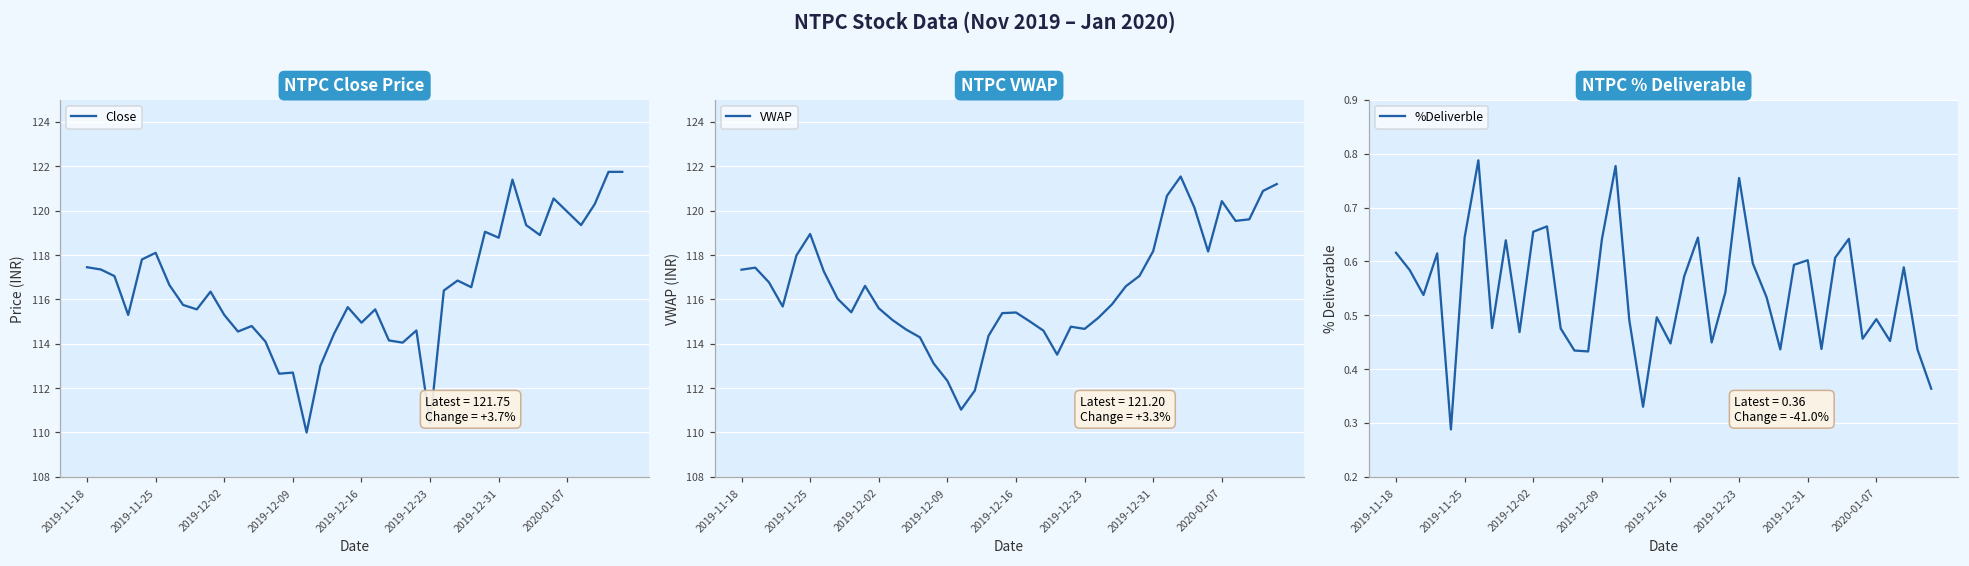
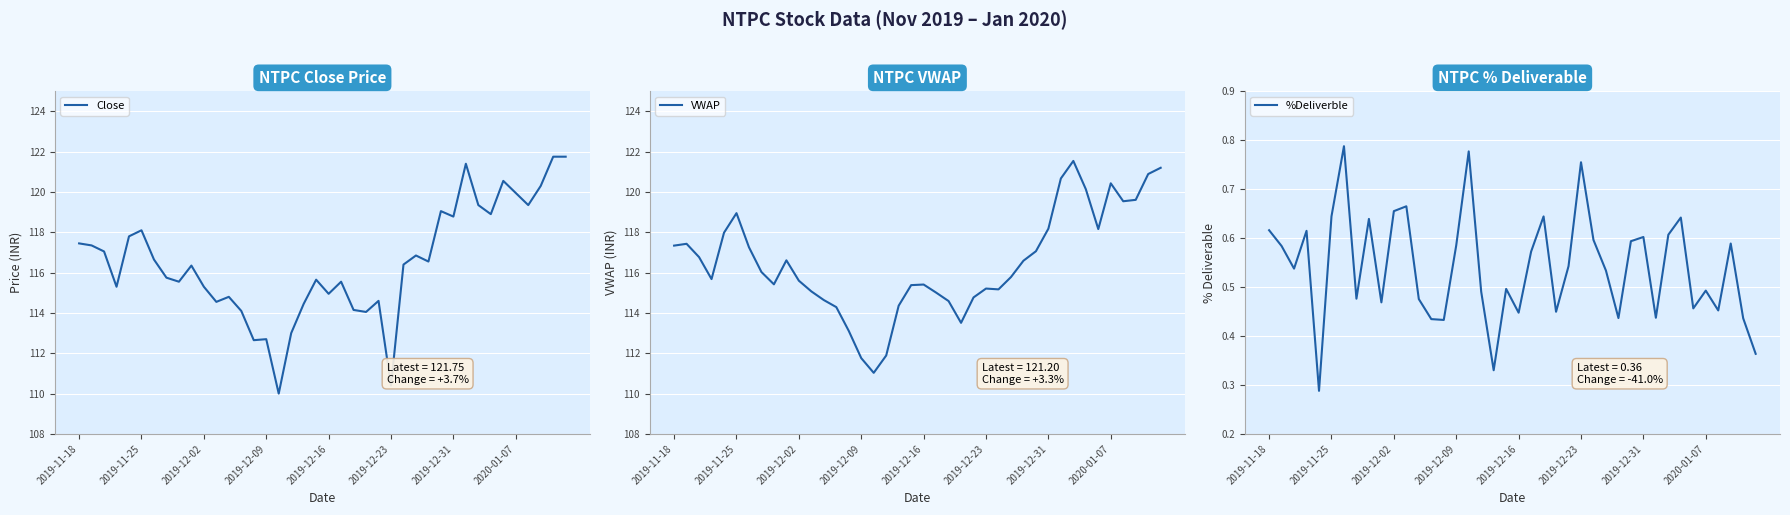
NTPC VWAP, 2019-12-09: 112.3 -> 111.8
NTPC VWAP, 2019-12-23: 114.7 -> 115.2
NTPC % Deliverable, 2019-12-09: 0.64 -> 0.59
